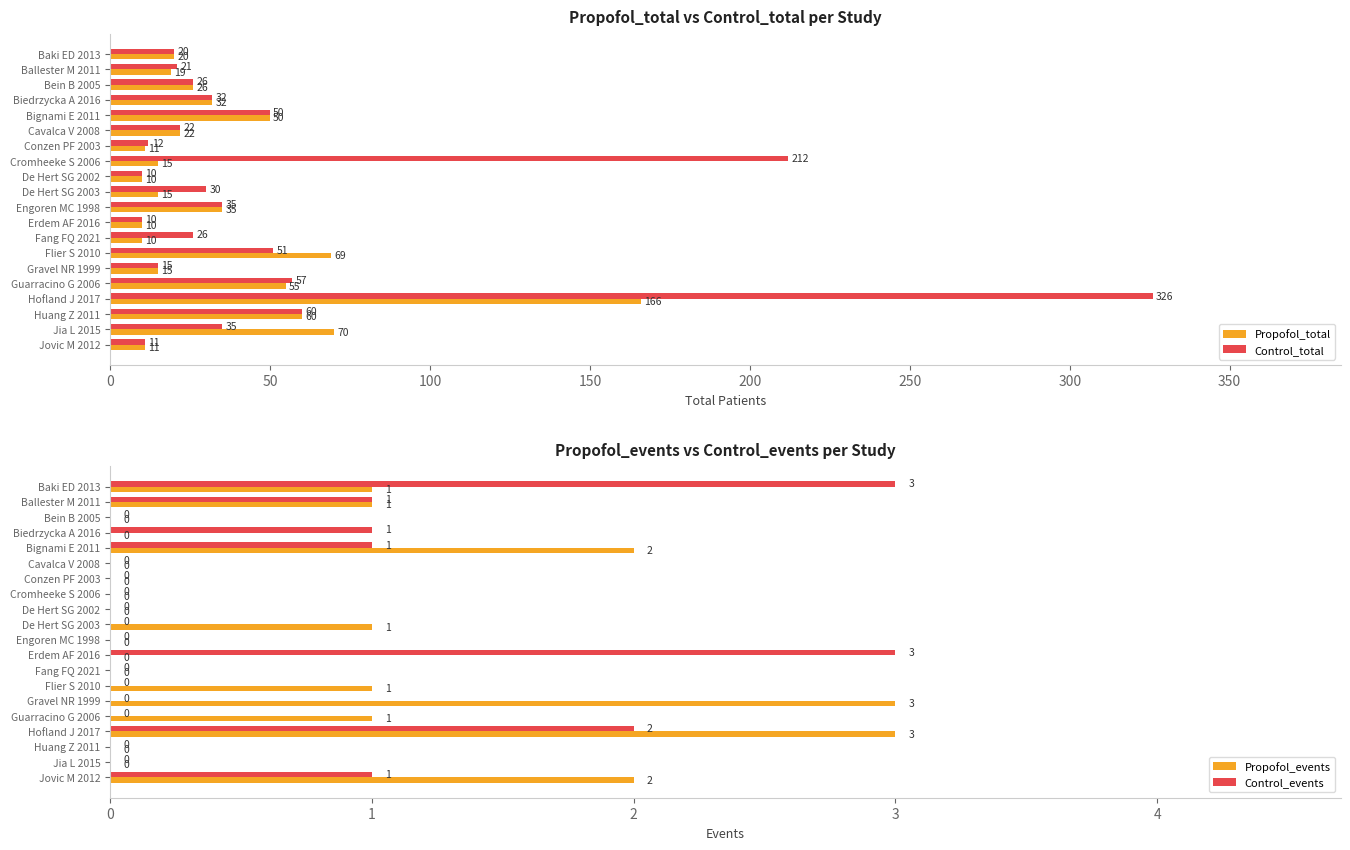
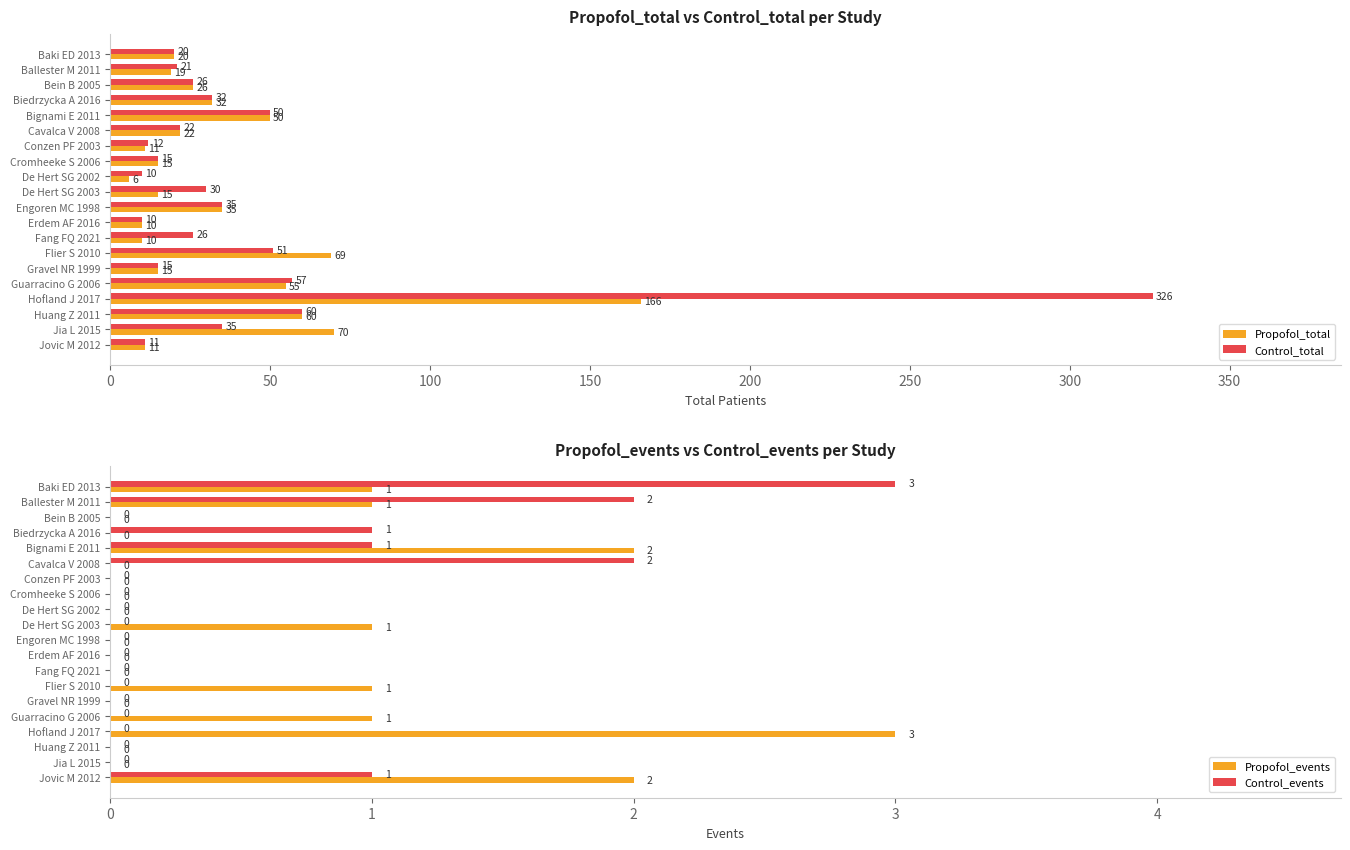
Propofol_total vs Control_total per Study, Control_total, Cromheeke S 2006: 212 -> 15
Propofol_total vs Control_total per Study, Propofol_total, De Hert SG 2002: 10 -> 6
Propofol_events vs Control_events per Study, Control_events, Ballester M 2011: 1 -> 2
Propofol_events vs Control_events per Study, Control_events, Cavalca V 2008: 0 -> 2
Propofol_events vs Control_events per Study, Control_events, Erdem AF 2016: 3 -> 0
Propofol_events vs Control_events per Study, Propofol_events, Gravel NR 1999: 3 -> 0
Propofol_events vs Control_events per Study, Control_events, Hofland J 2017: 2 -> 0
